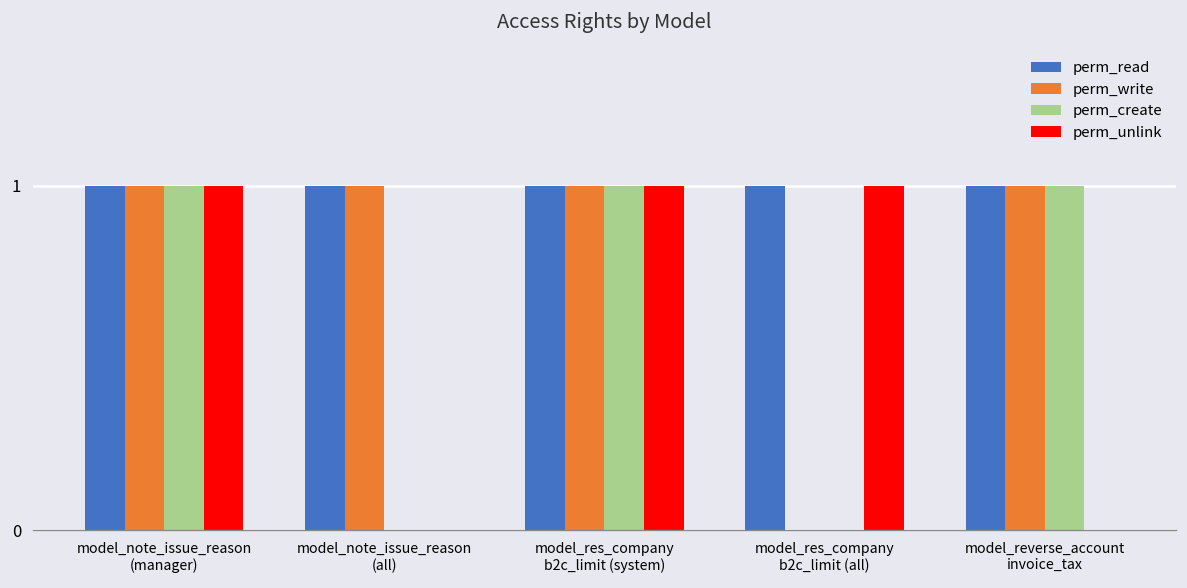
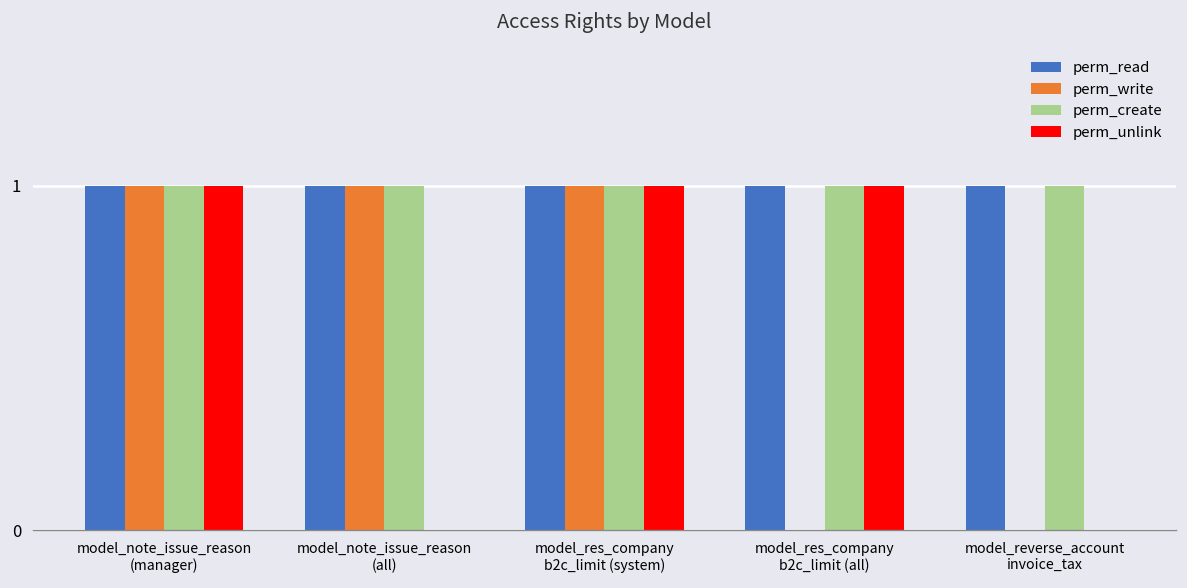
perm_create, model_note_issue_reason (all): 0 -> 1
perm_create, model_res_company b2c_limit (all): 0 -> 1
perm_write, model_reverse_account invoice_tax: 1 -> 0
